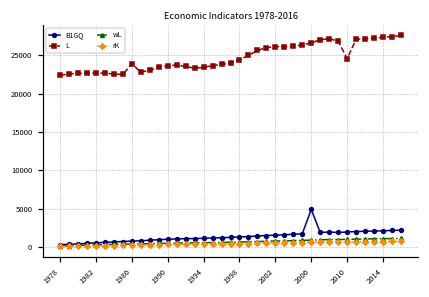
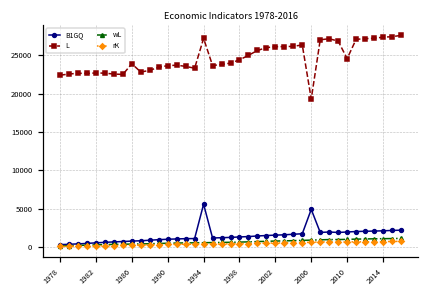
B1GQ, 1994: 1000 -> 6000
L, 1994: 23000 -> 27000
L, 2006: 27000 -> 19000
